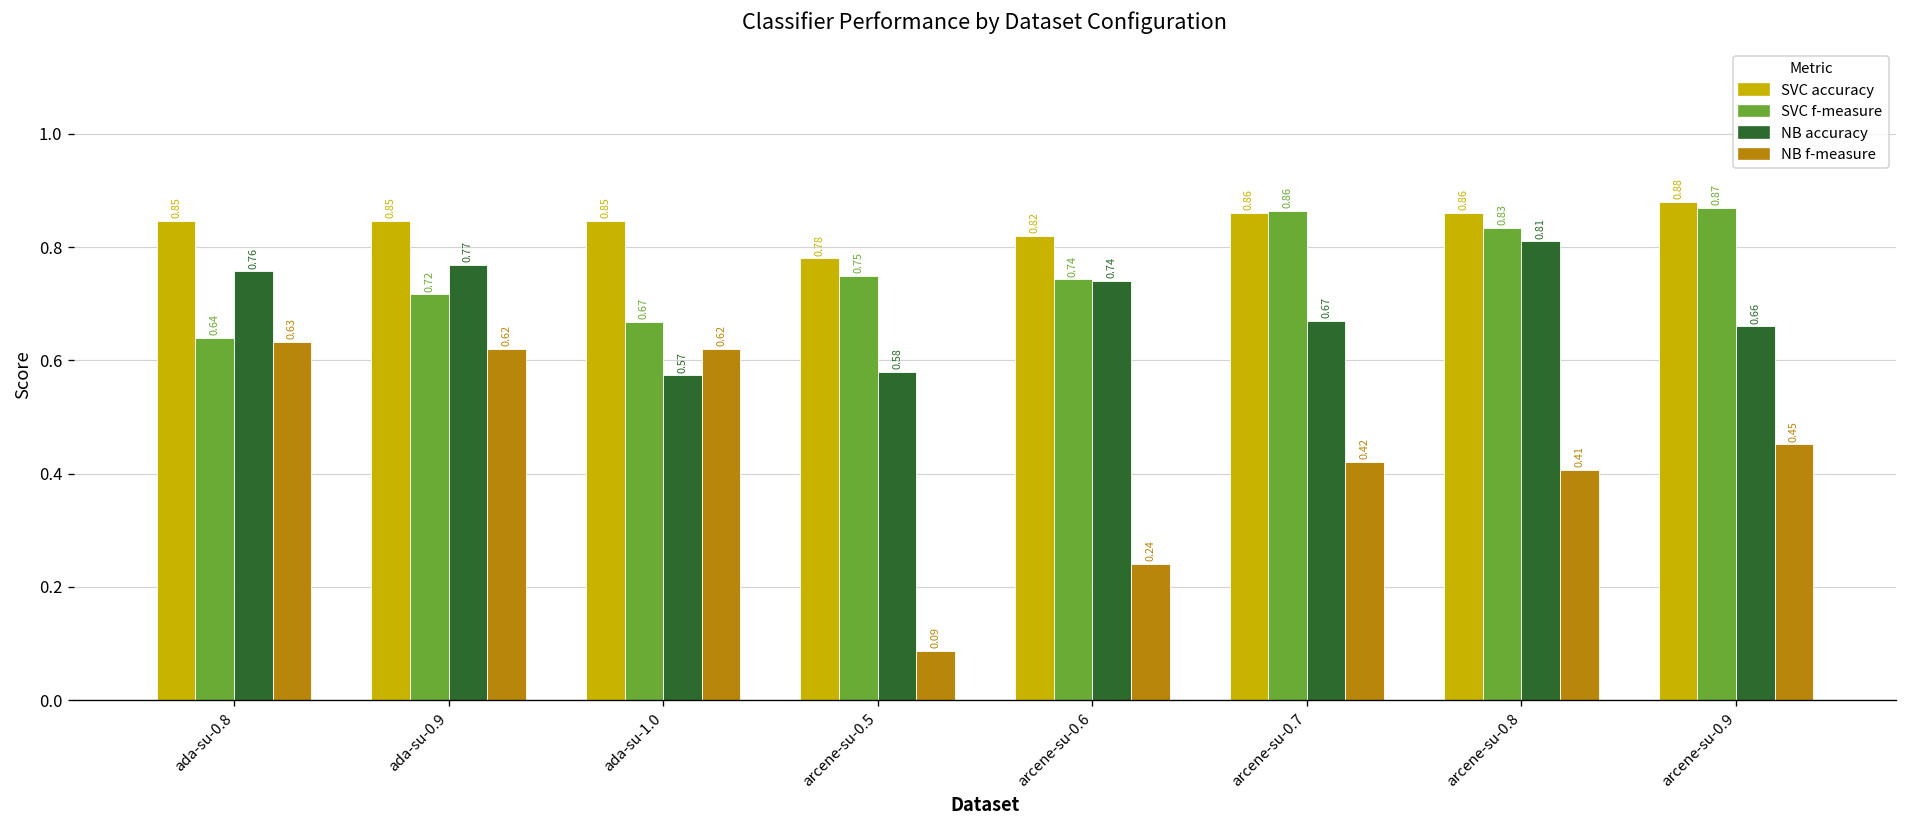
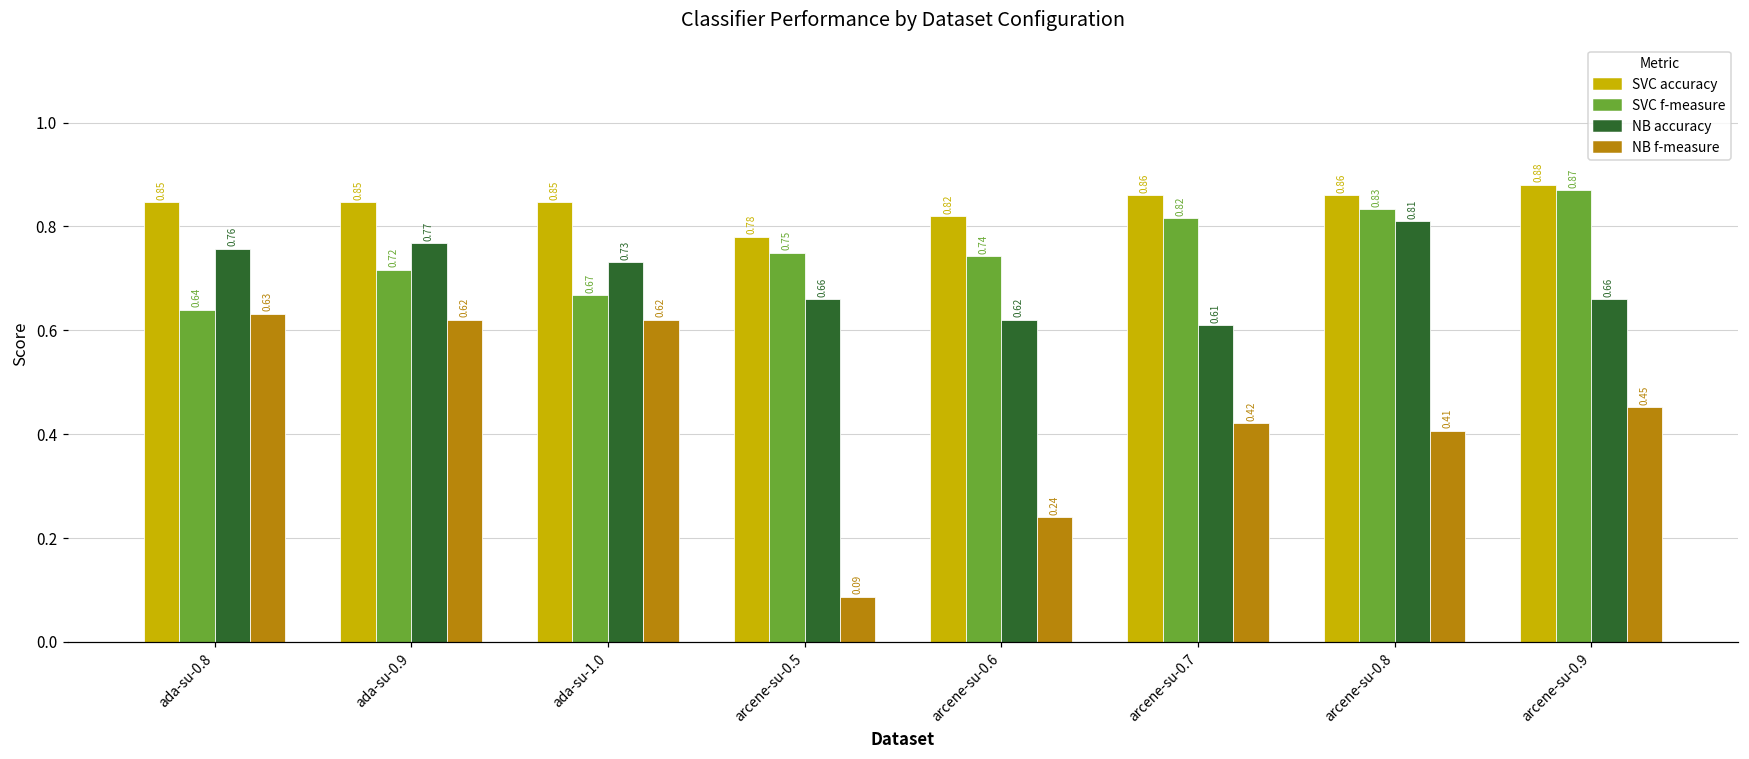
NB accuracy, ada-su-1.0: 0.57 -> 0.73
NB accuracy, arcene-su-0.5: 0.58 -> 0.66
NB accuracy, arcene-su-0.6: 0.74 -> 0.62
SVC f-measure, arcene-su-0.7: 0.86 -> 0.82
NB accuracy, arcene-su-0.7: 0.67 -> 0.61
